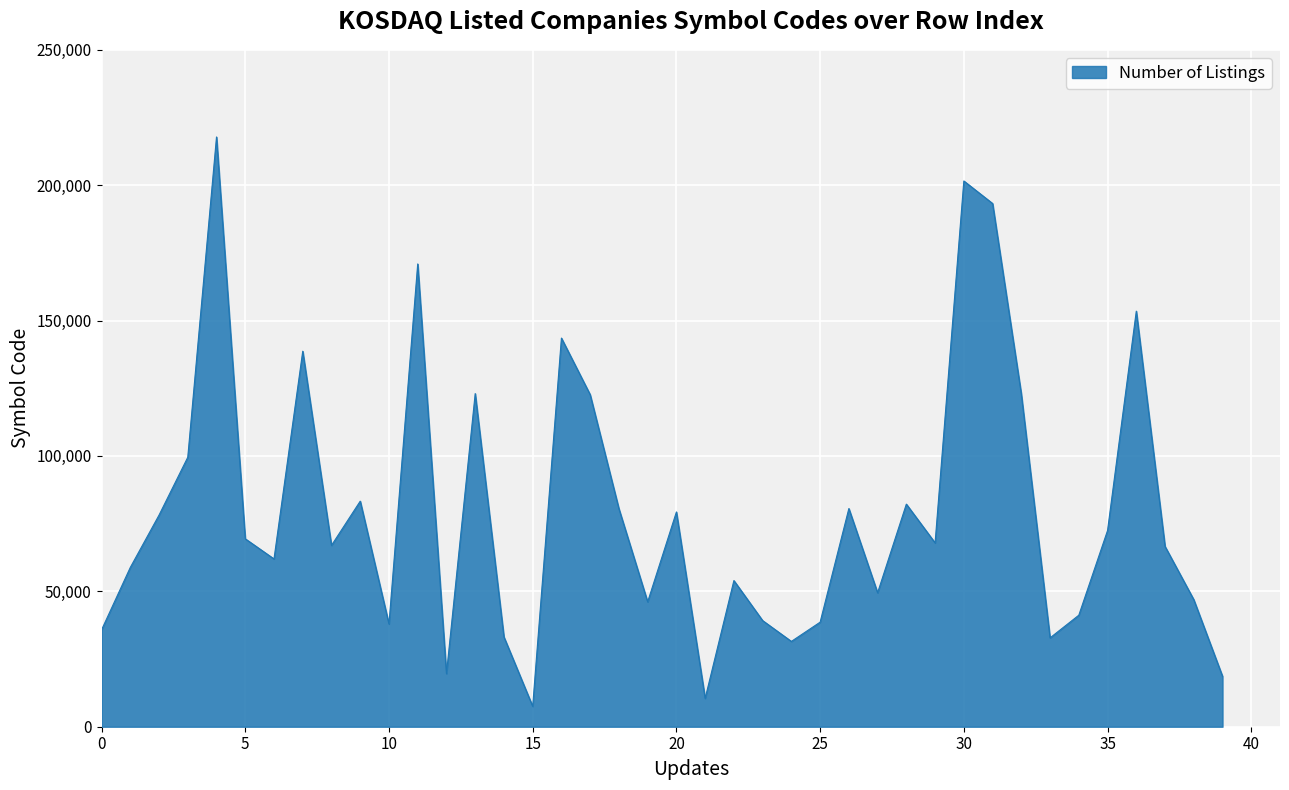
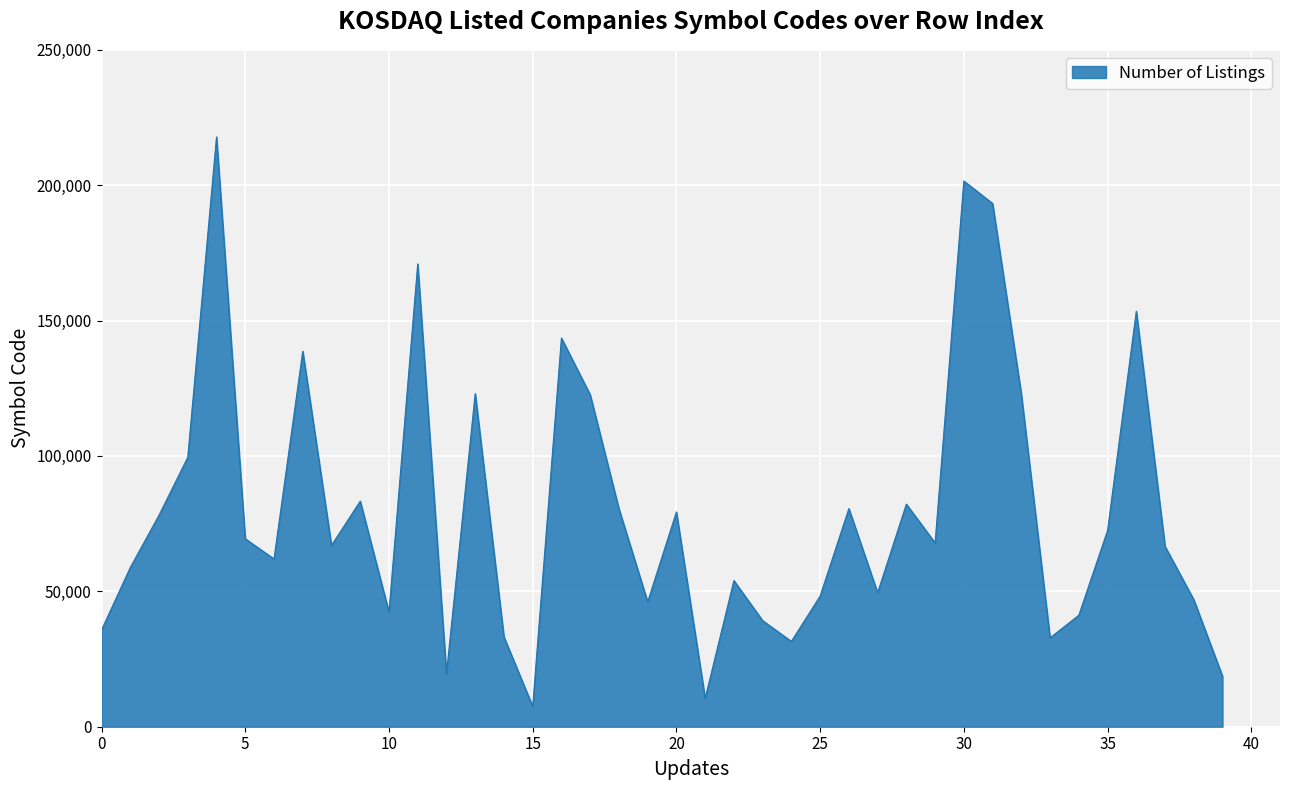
10: 38,000 -> 42,000
25: 39,000 -> 48,000
